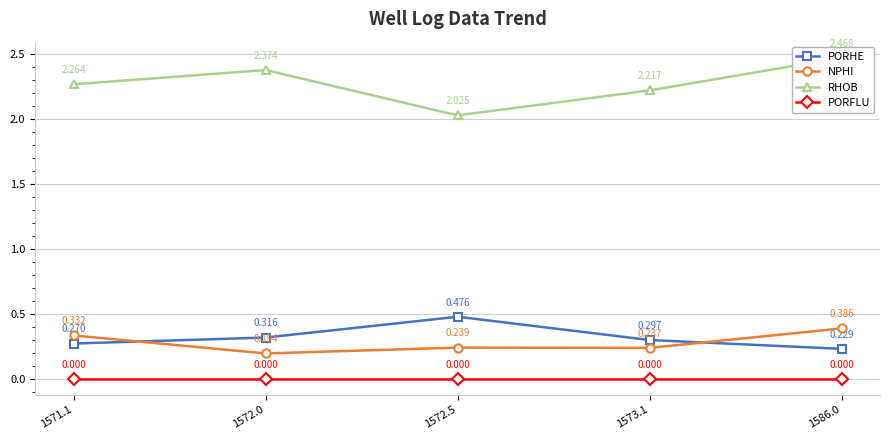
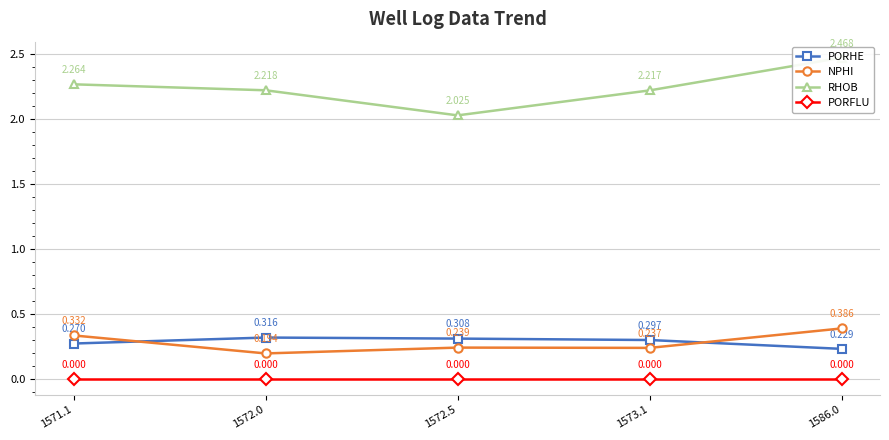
RHOB, 1572.0: 2.374 -> 2.218
PORHE, 1572.5: 0.476 -> 0.308
